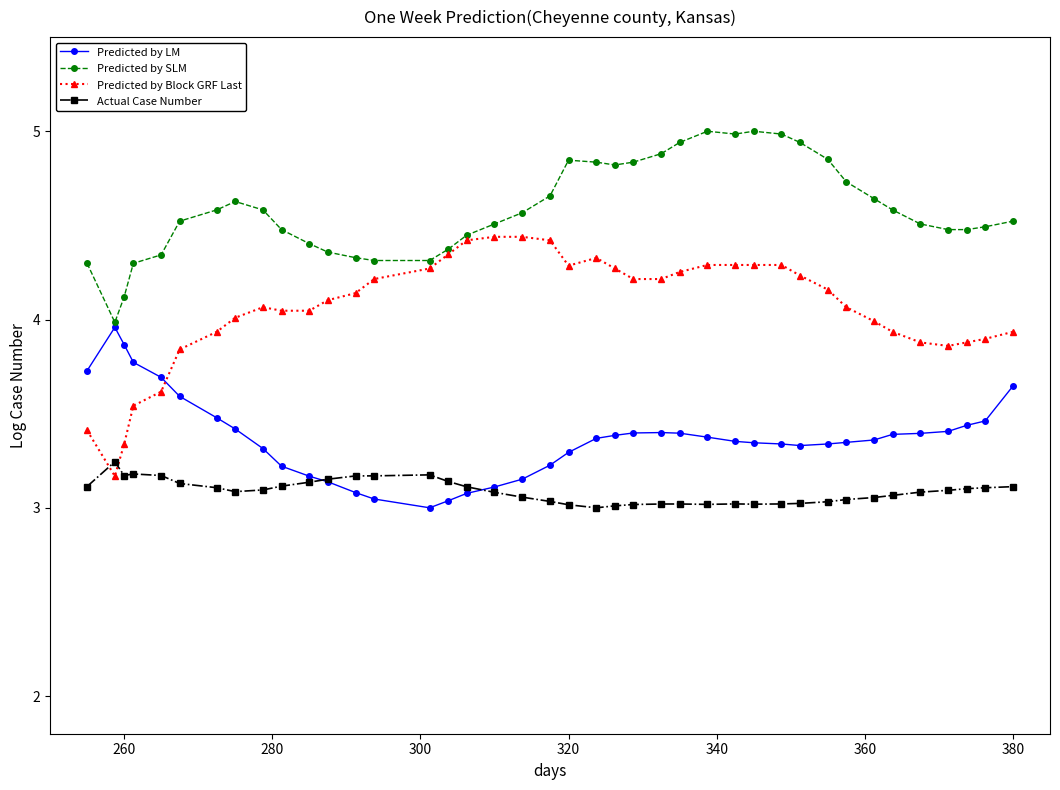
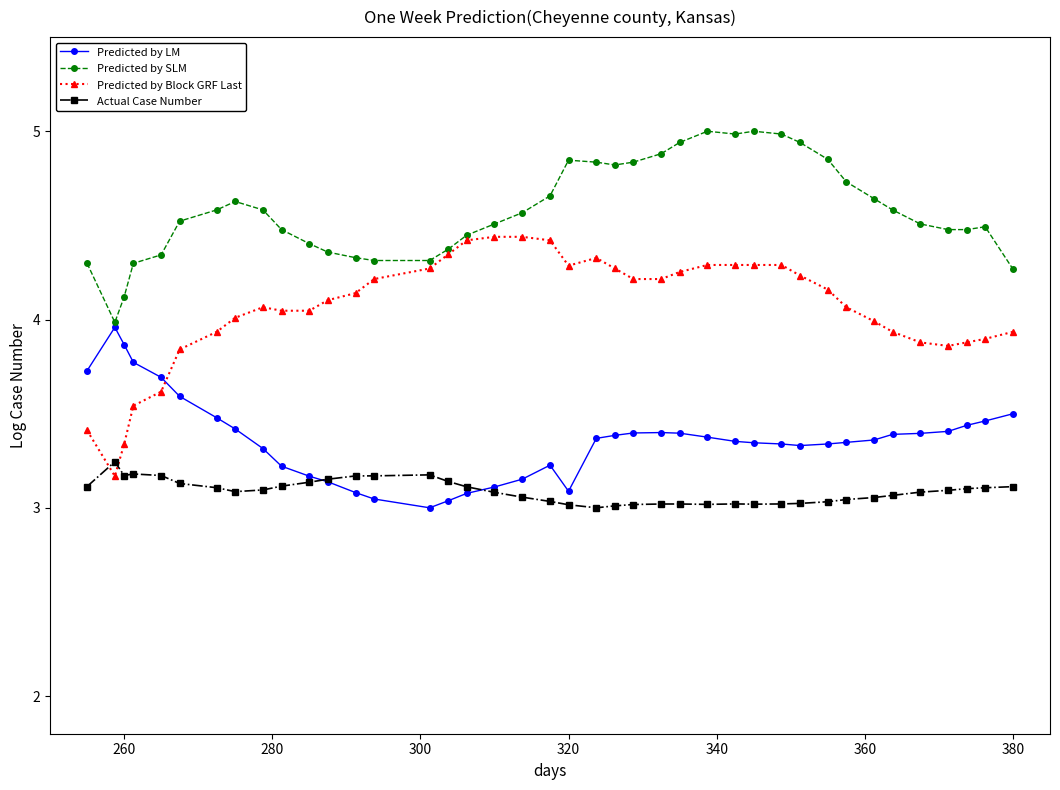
Predicted by LM, 320: 3.29 -> 3.09
Predicted by LM, 380: 3.65 -> 3.50
Predicted by SLM, 380: 4.52 -> 4.27
